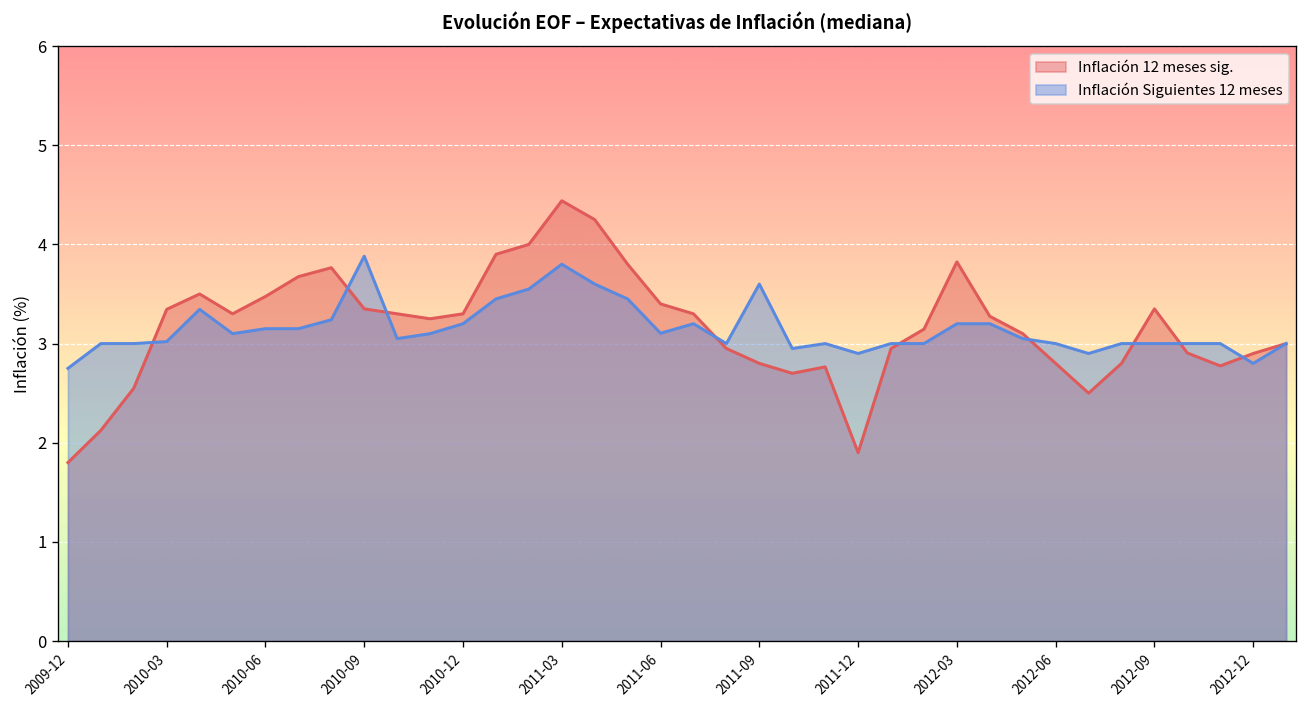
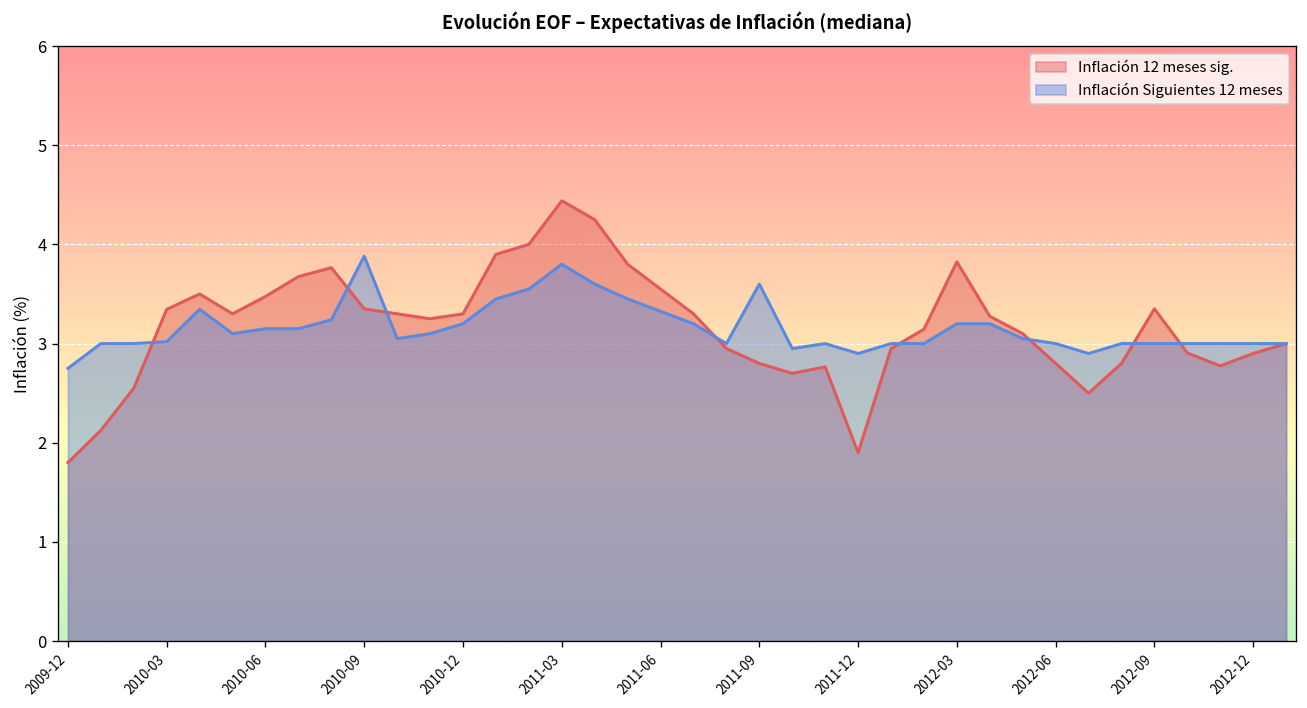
Inflación 12 meses sig., 2011-06: 3.4 -> 3.6
Inflación Siguientes 12 meses, 2011-06: 3.1 -> 3.3
Inflación Siguientes 12 meses, 2012-12: 2.8 -> 3.0
